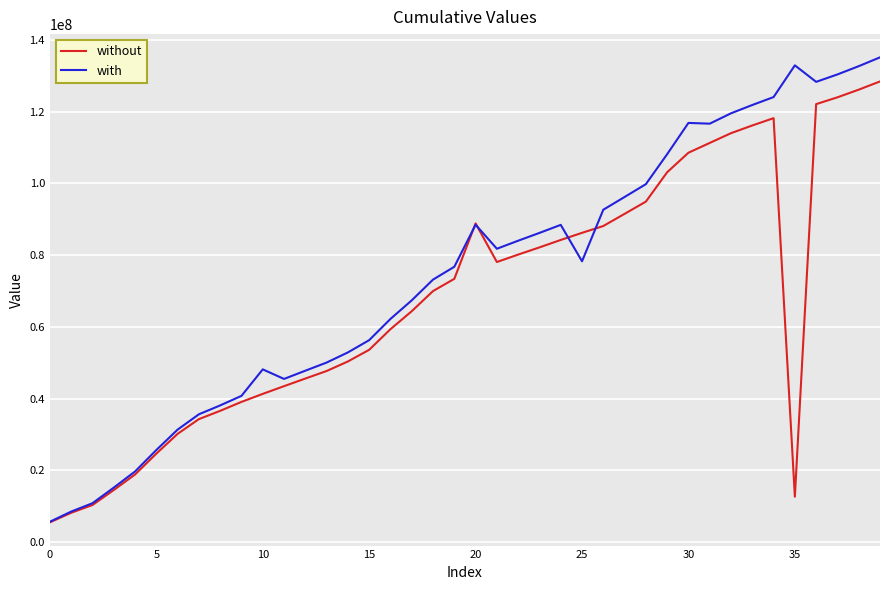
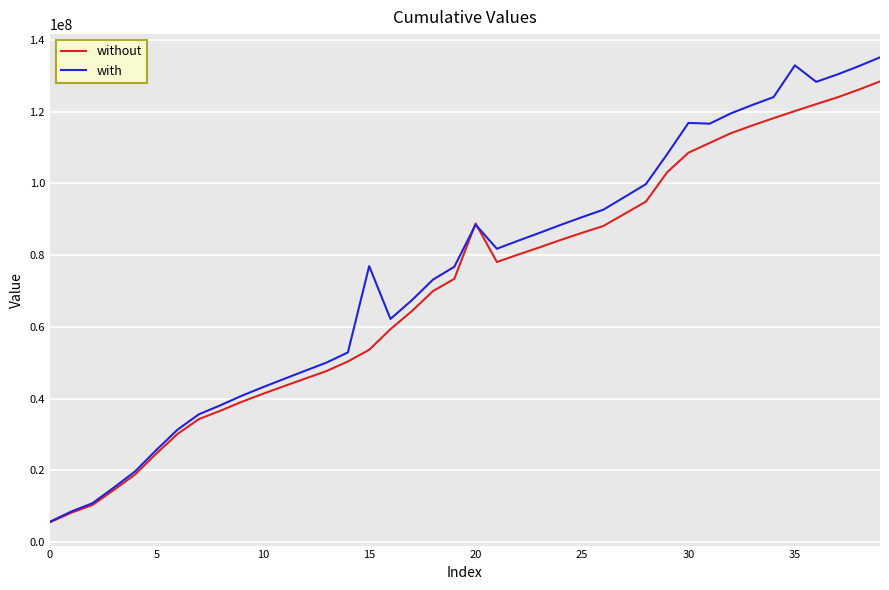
with, 10: 48000000 -> 43000000
with, 15: 56000000 -> 77000000
with, 25: 78000000 -> 91000000
without, 35: 13000000 -> 120000000
